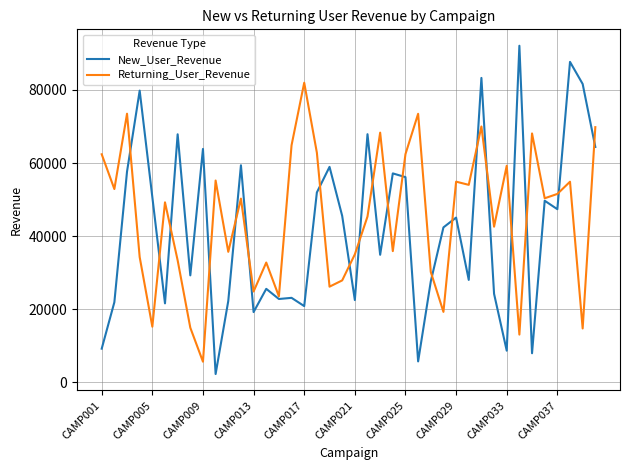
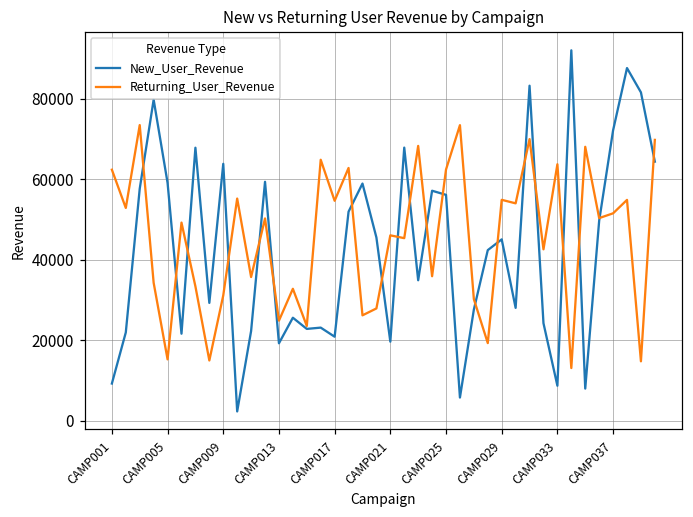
New_User_Revenue, CAMP005: 51000 -> 59000
Returning_User_Revenue, CAMP009: 6000 -> 31000
Returning_User_Revenue, CAMP017: 82000 -> 55000
New_User_Revenue, CAMP021: 23000 -> 20000
Returning_User_Revenue, CAMP021: 35000 -> 46000
Returning_User_Revenue, CAMP033: 59000 -> 64000
New_User_Revenue, CAMP037: 47000 -> 72000
